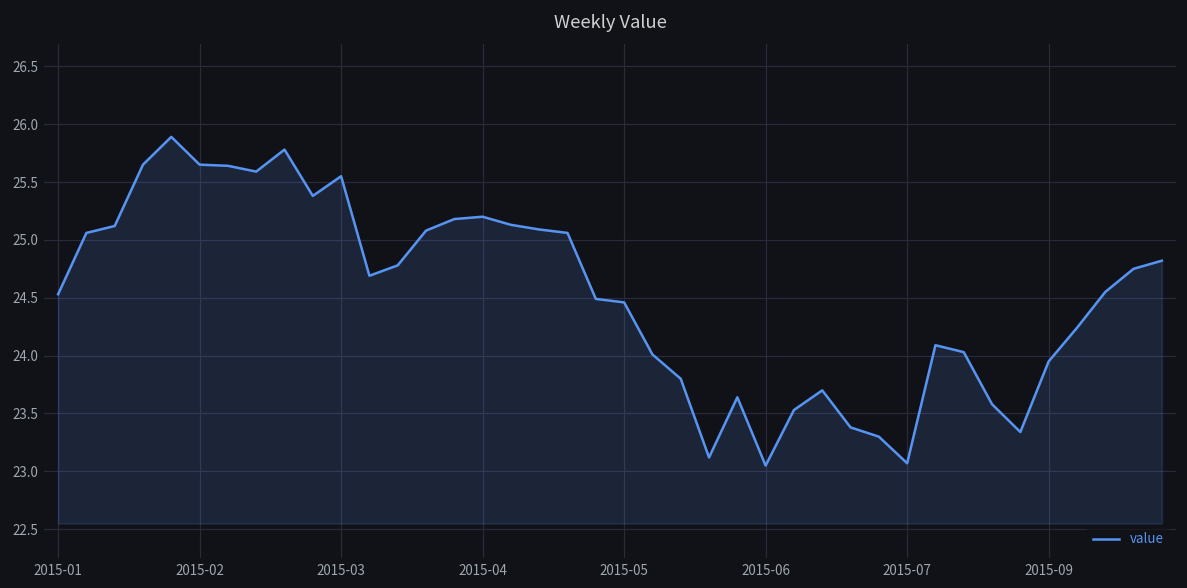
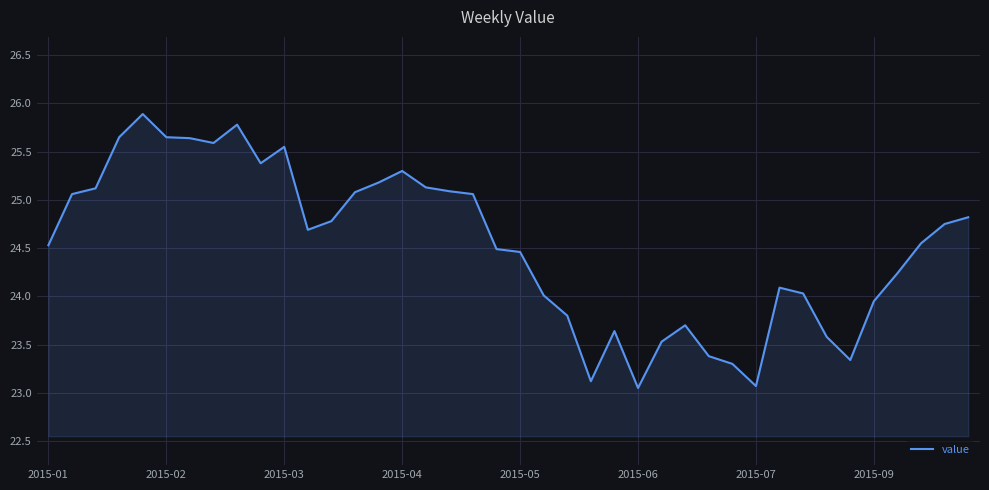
2015-04: 25.2 -> 25.3
